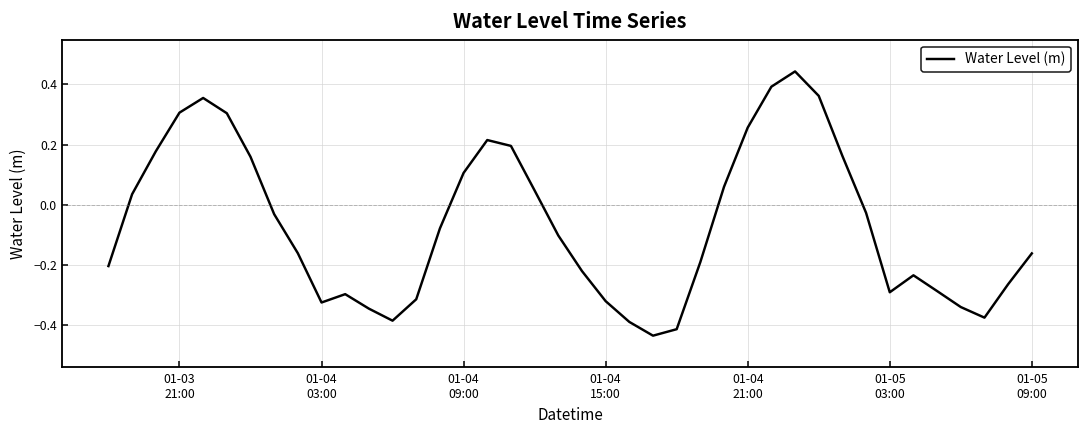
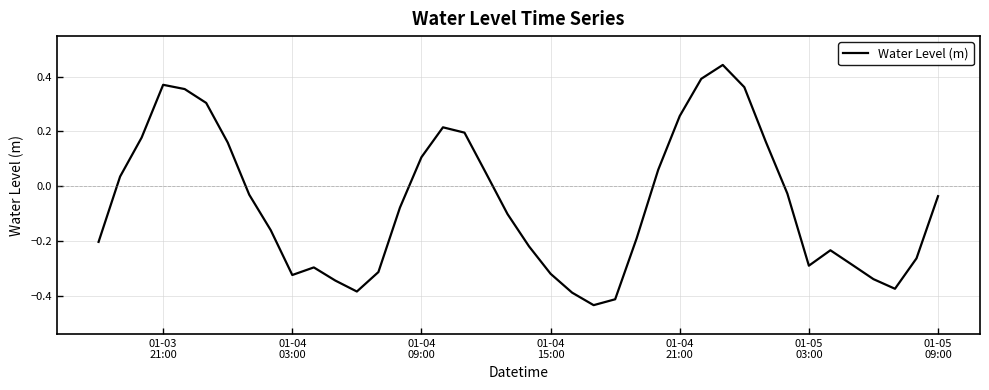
01-03 21:00: 0.31 -> 0.37
01-05 09:00: -0.16 -> -0.04
